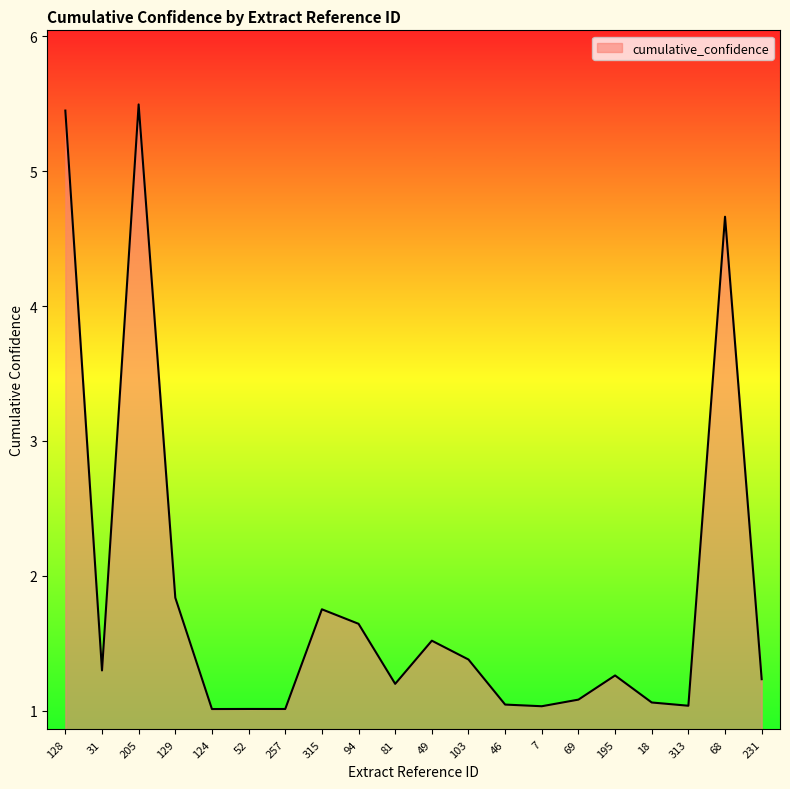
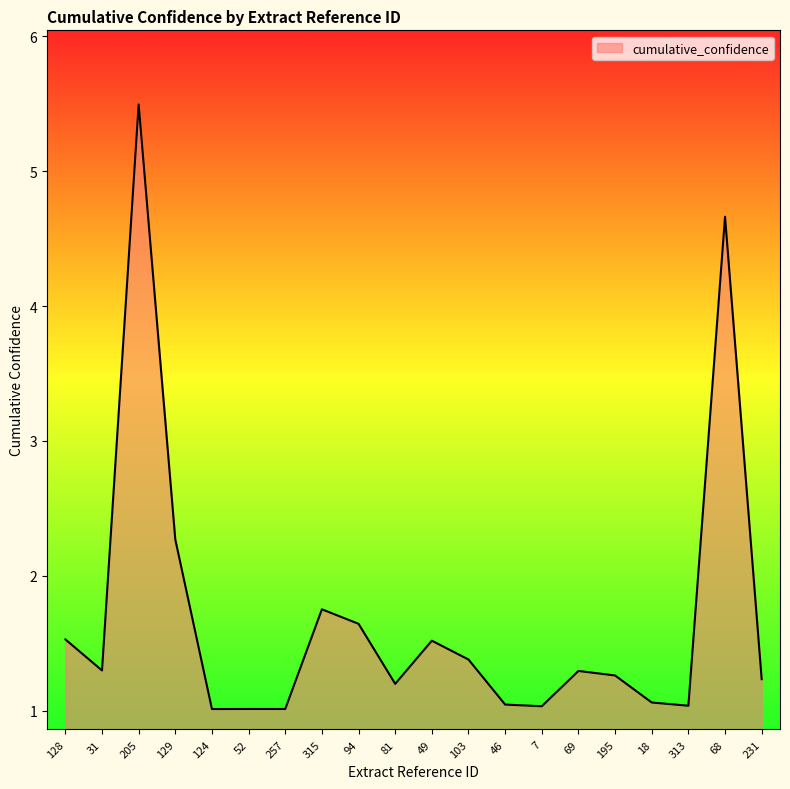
128: 5.45 -> 1.53
129: 1.84 -> 2.27
69: 1.08 -> 1.29
